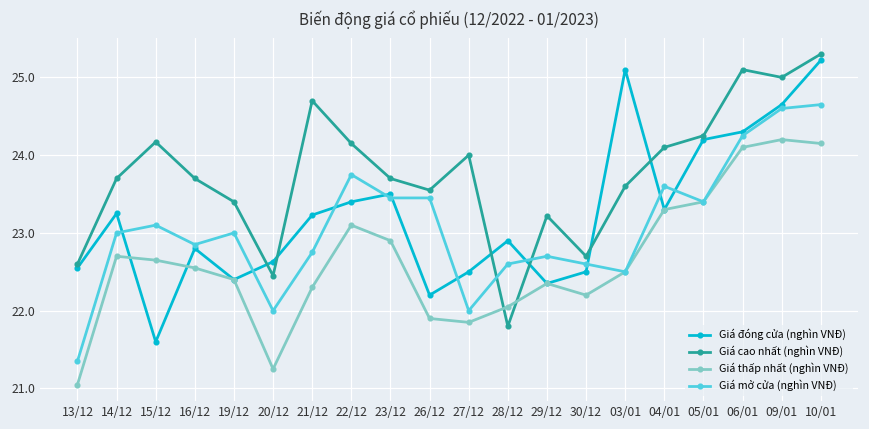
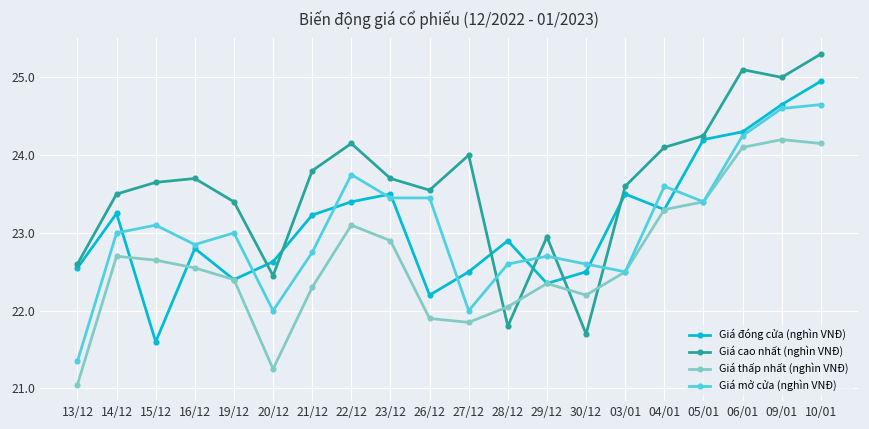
Giá cao nhất (nghìn VNĐ), 14/12: 23.7 -> 23.5
Giá cao nhất (nghìn VNĐ), 15/12: 24.2 -> 23.7
Giá cao nhất (nghìn VNĐ), 21/12: 24.7 -> 23.8
Giá cao nhất (nghìn VNĐ), 29/12: 23.2 -> 23.0
Giá cao nhất (nghìn VNĐ), 30/12: 22.7 -> 21.7
Giá đóng cửa (nghìn VNĐ), 03/01: 25.1 -> 23.5
Giá đóng cửa (nghìn VNĐ), 10/01: 25.2 -> 25.0
